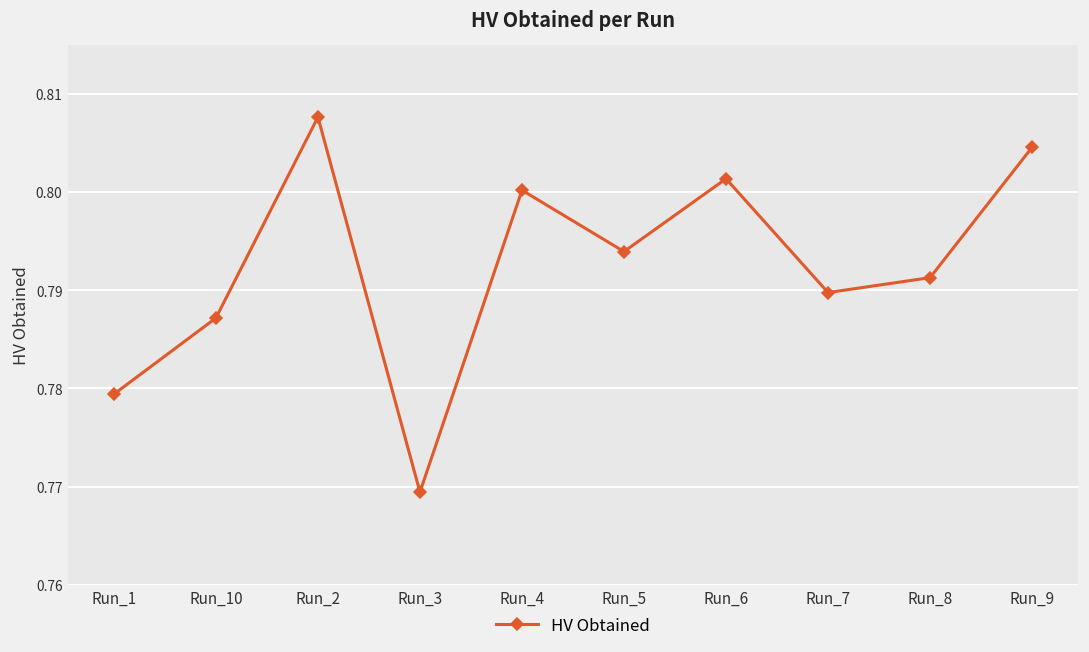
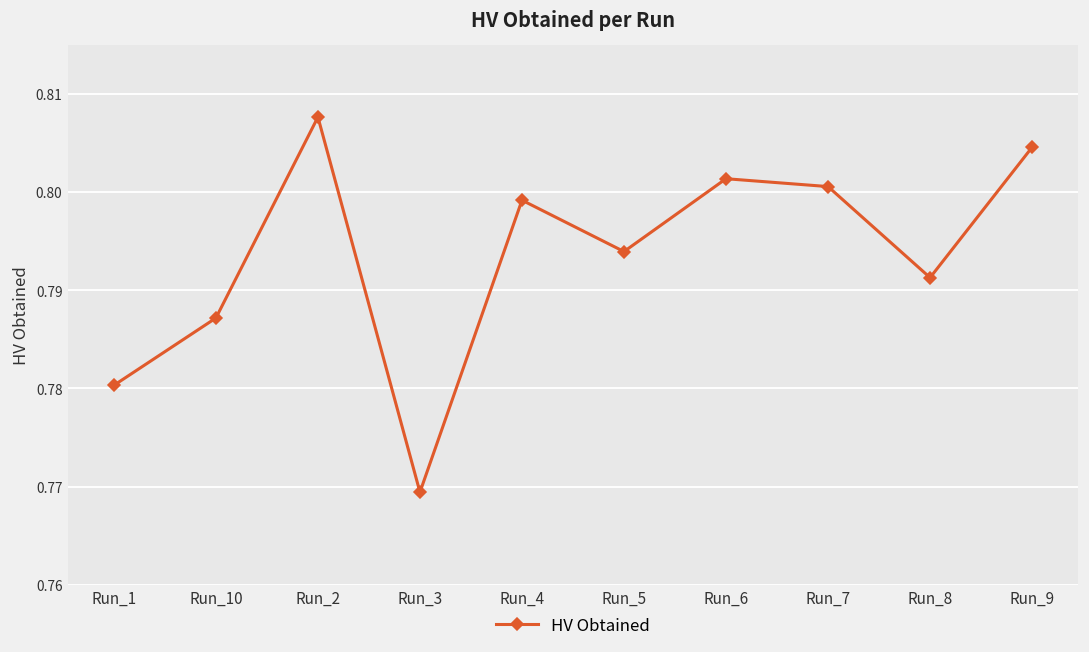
Run_1: 0.779 -> 0.780
Run_4: 0.800 -> 0.799
Run_7: 0.790 -> 0.801
